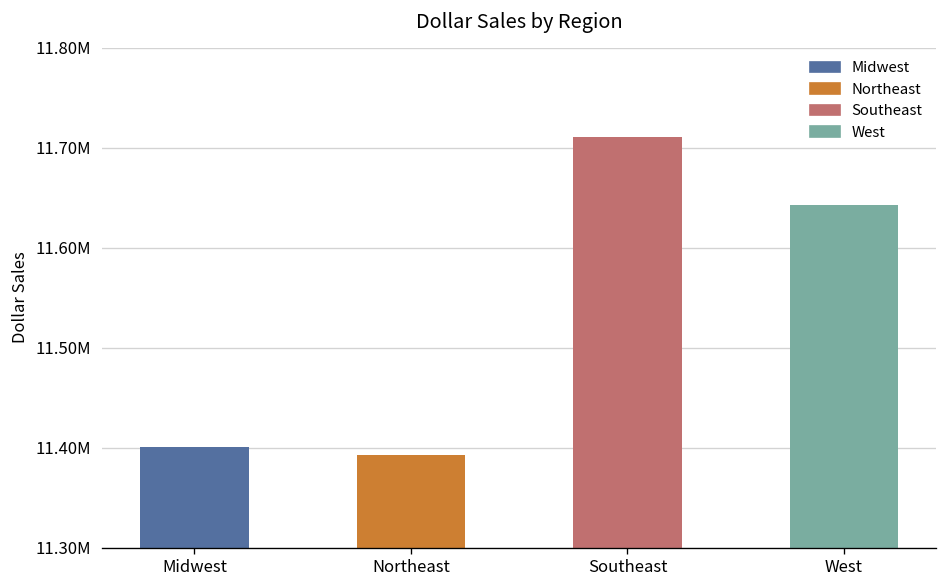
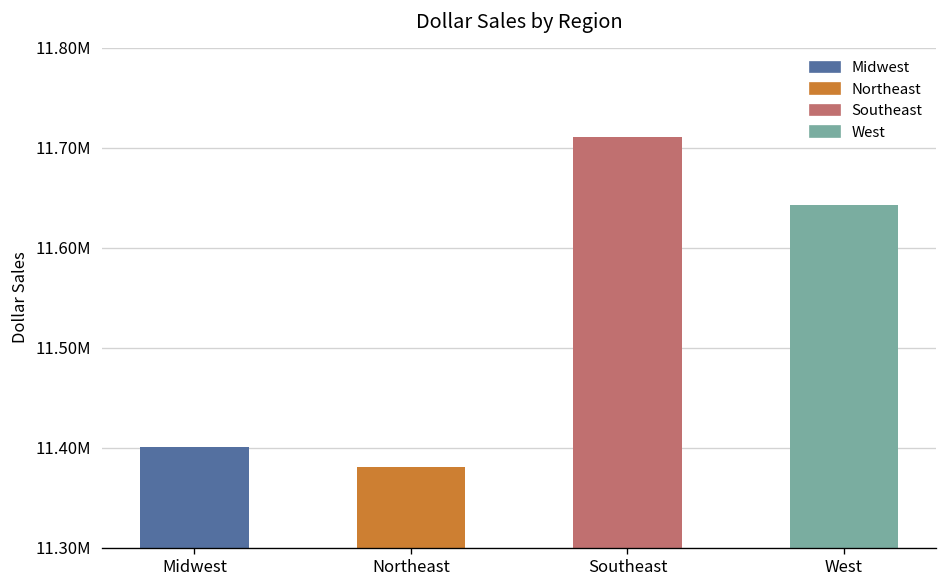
Northeast: 11390000 -> 11380000
